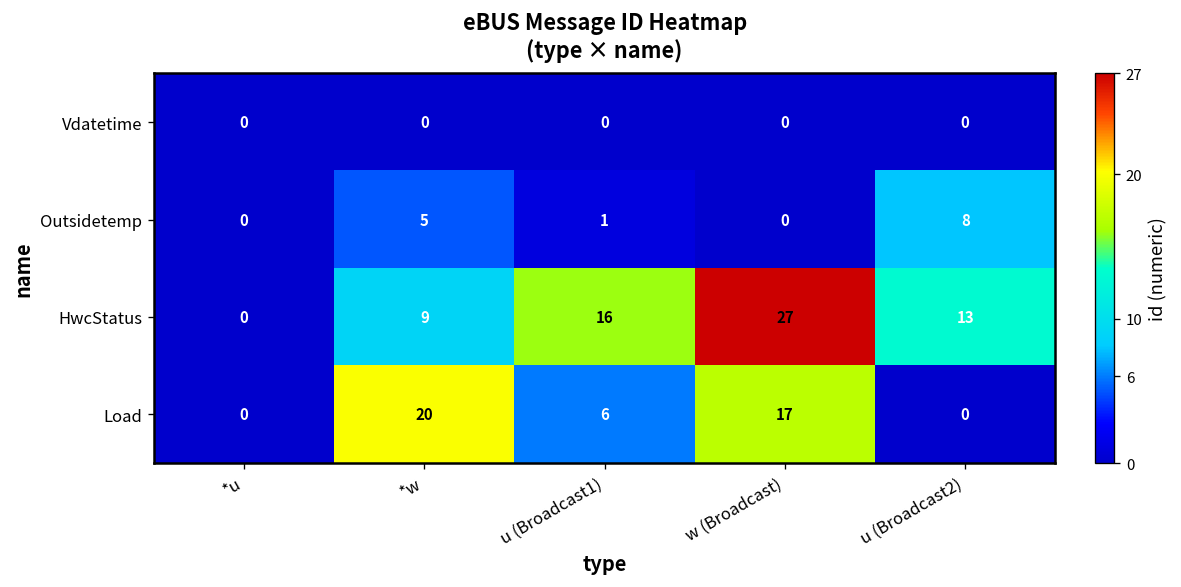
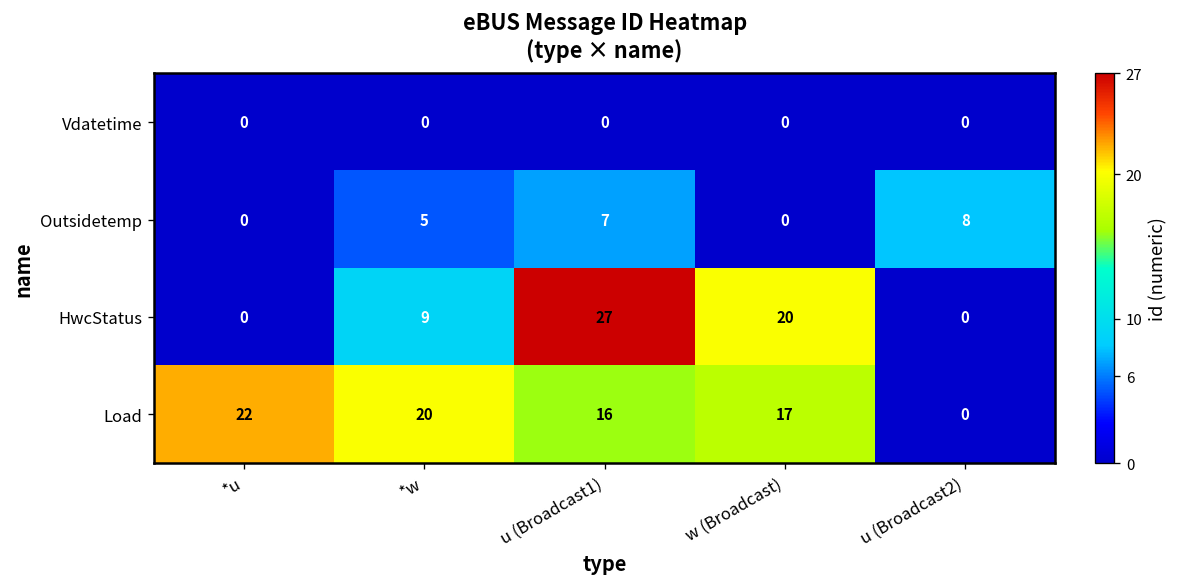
Outsidetemp, u (Broadcast1): 1 -> 7
HwcStatus, u (Broadcast1): 16 -> 27
HwcStatus, w (Broadcast): 27 -> 20
HwcStatus, u (Broadcast2): 13 -> 0
Load, *u: 0 -> 22
Load, u (Broadcast1): 6 -> 16
